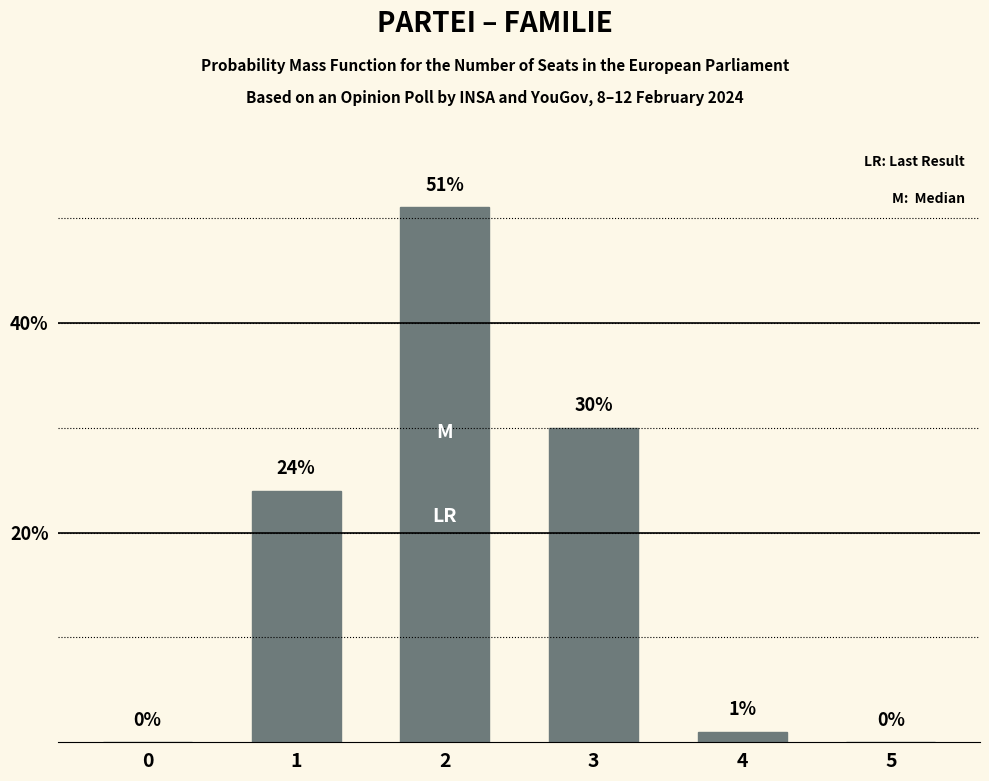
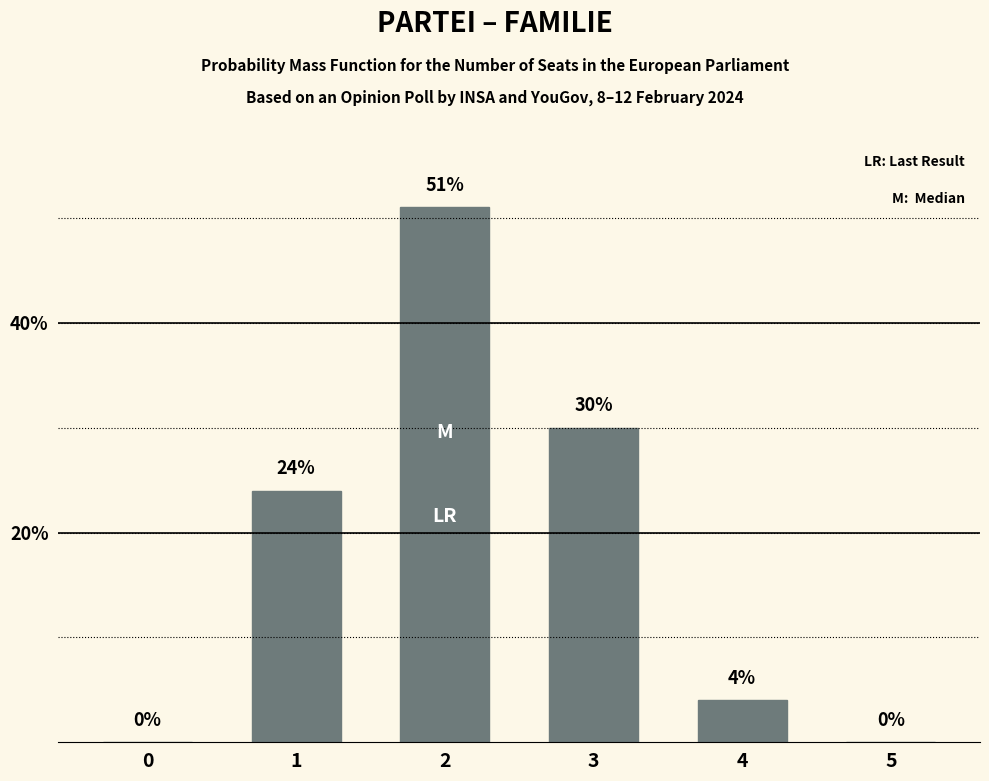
4: 1% -> 4%
